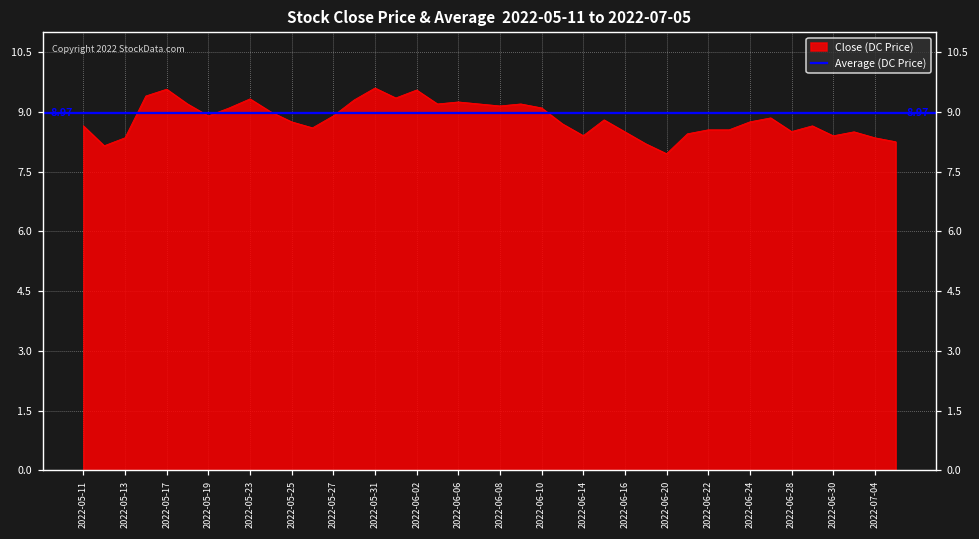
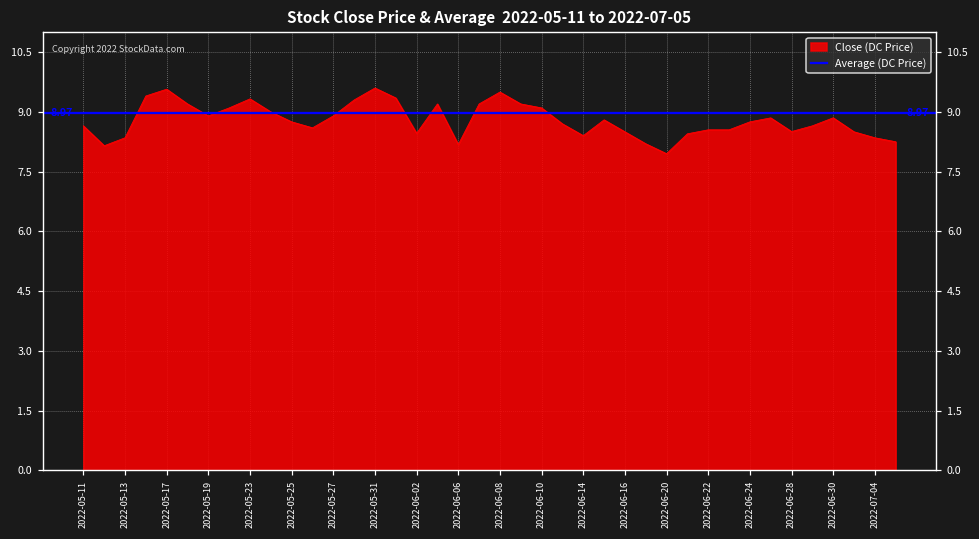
2022-06-02: 9.6 -> 8.5
2022-06-06: 9.3 -> 8.2
2022-06-08: 9.1 -> 9.5
2022-06-30: 8.4 -> 8.9
